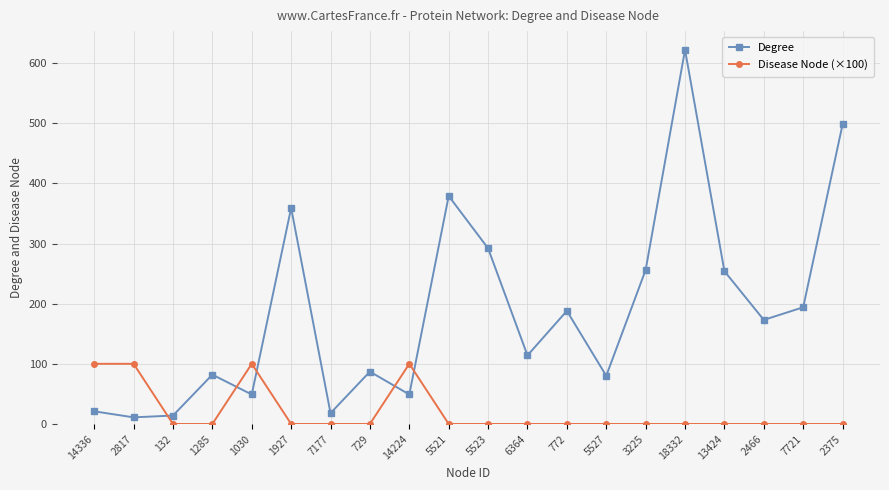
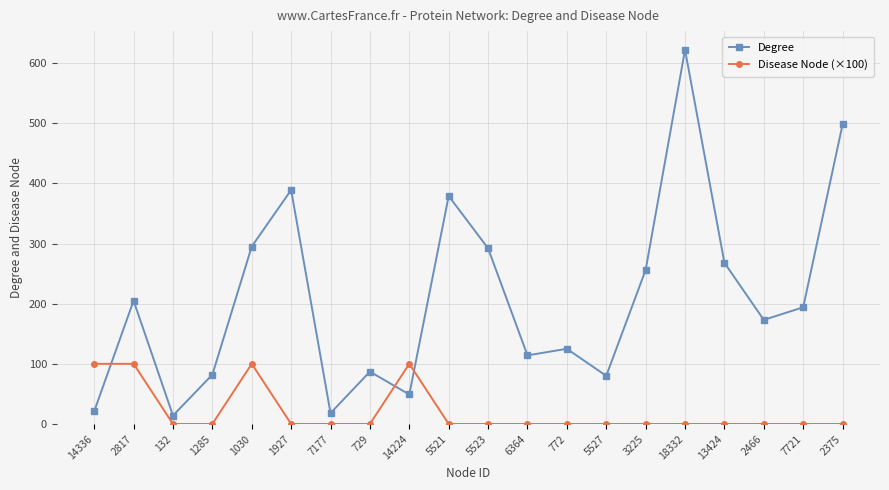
Degree, 2817: 10 -> 210
Degree, 1030: 50 -> 300
Degree, 1927: 360 -> 390
Degree, 772: 190 -> 130
Degree, 13424: 250 -> 270
